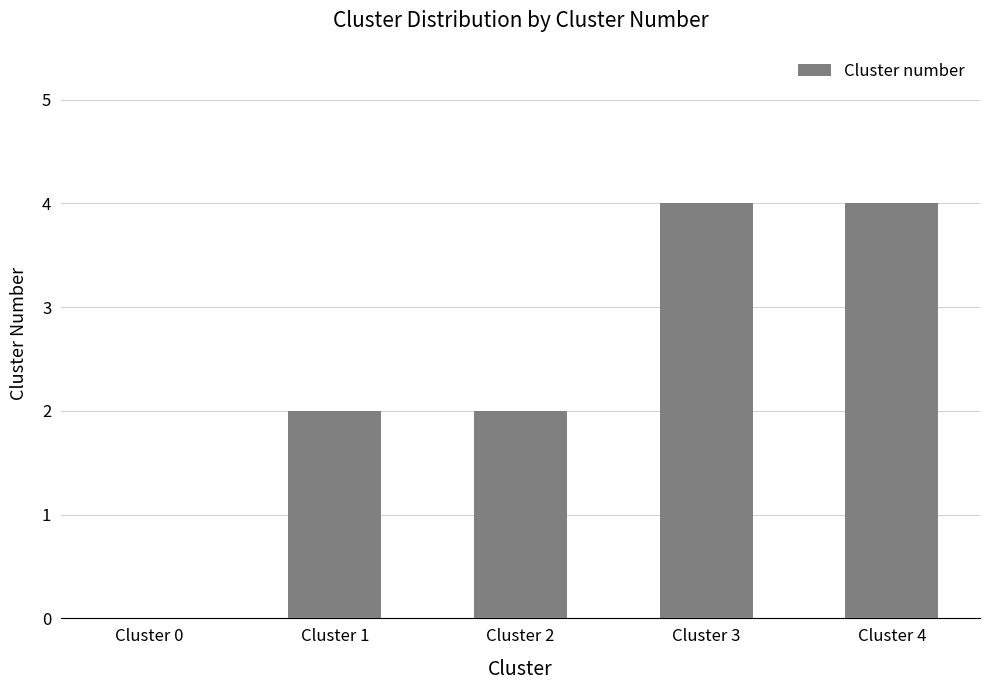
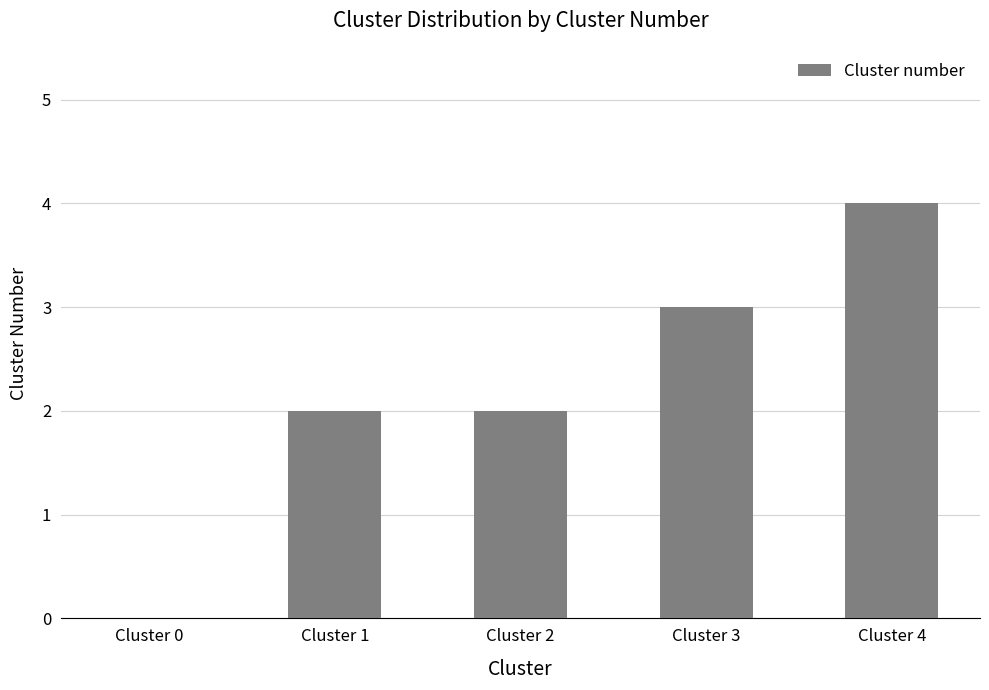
Cluster 3: 4 -> 3
